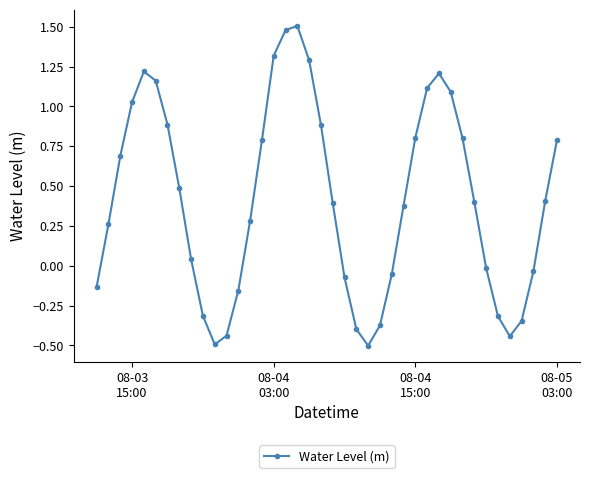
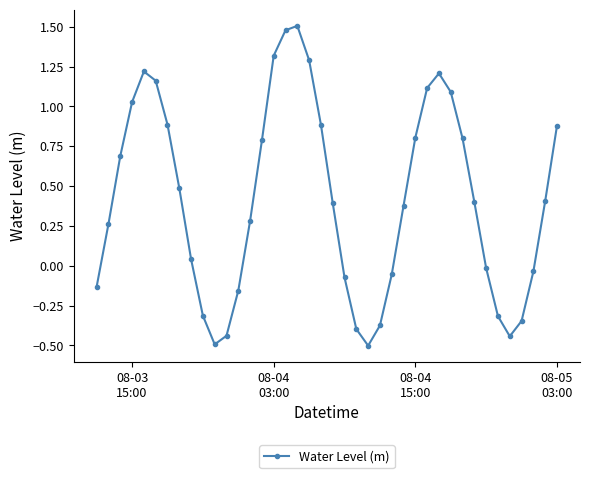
08-05 03:00: 0.79 -> 0.88
